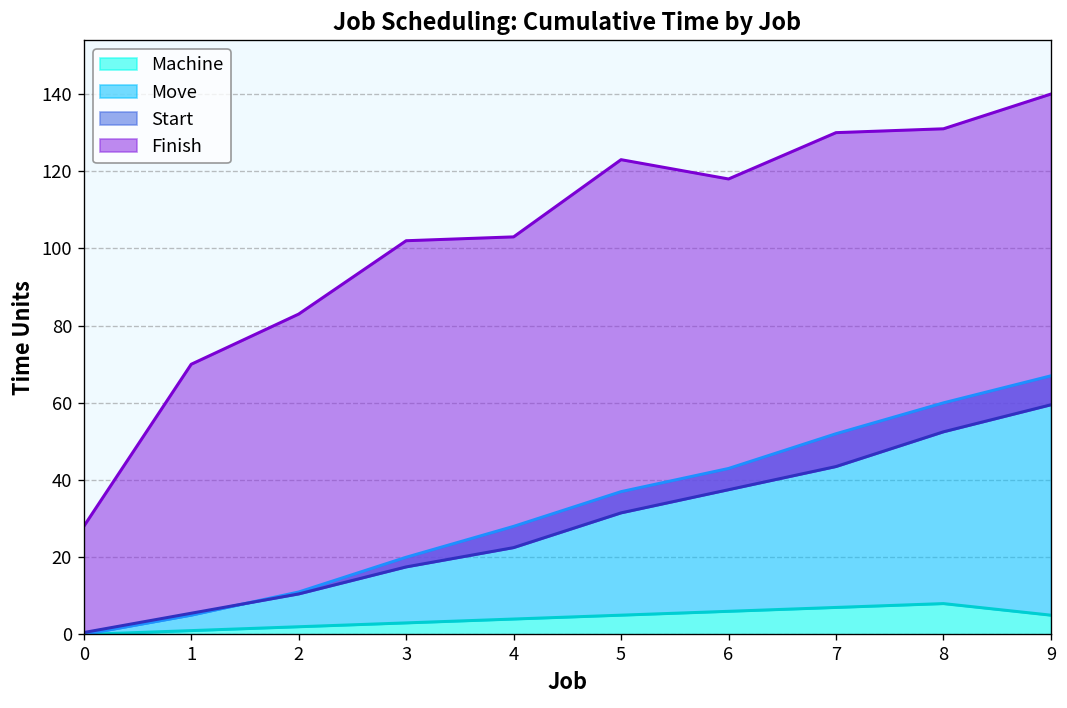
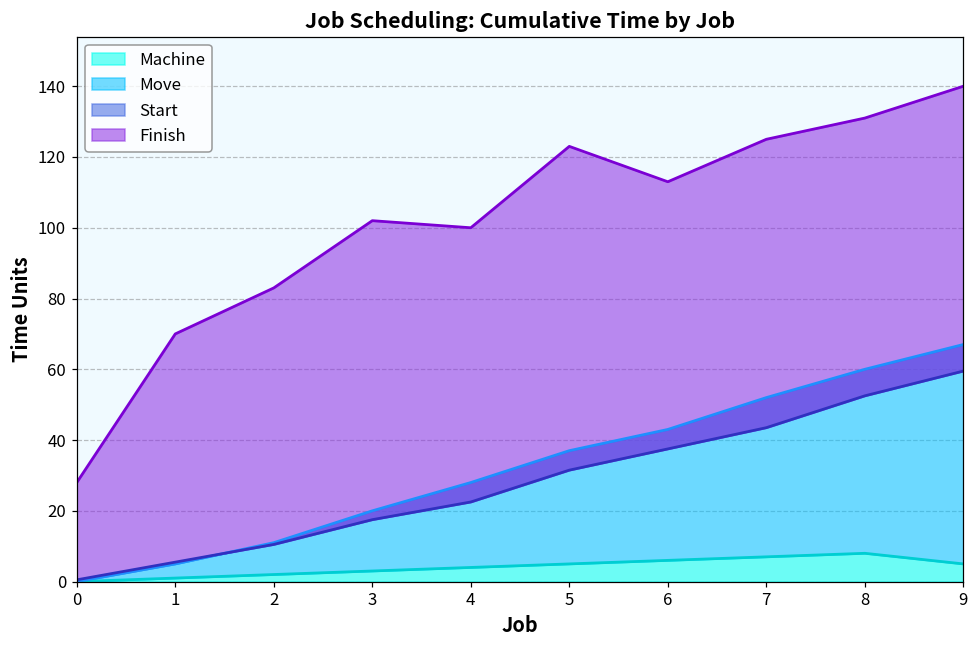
Finish, 4: 103 -> 100
Finish, 6: 118 -> 113
Finish, 7: 130 -> 125
